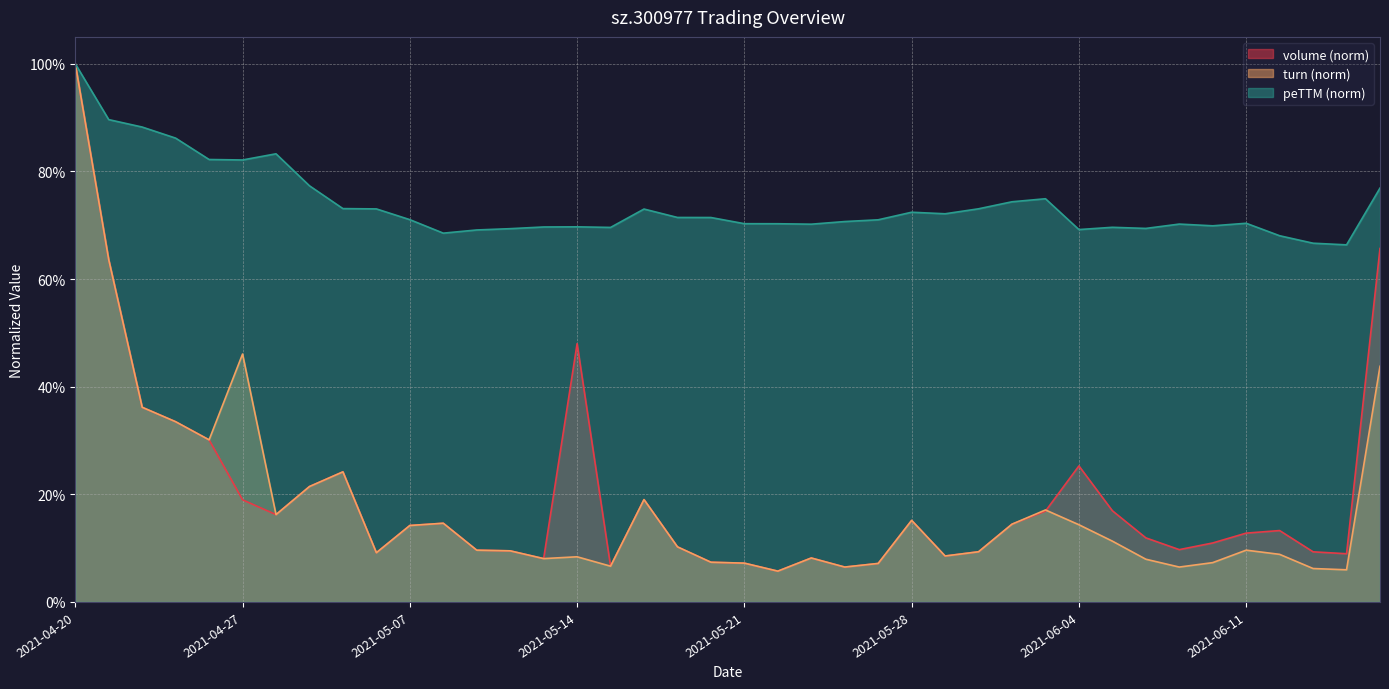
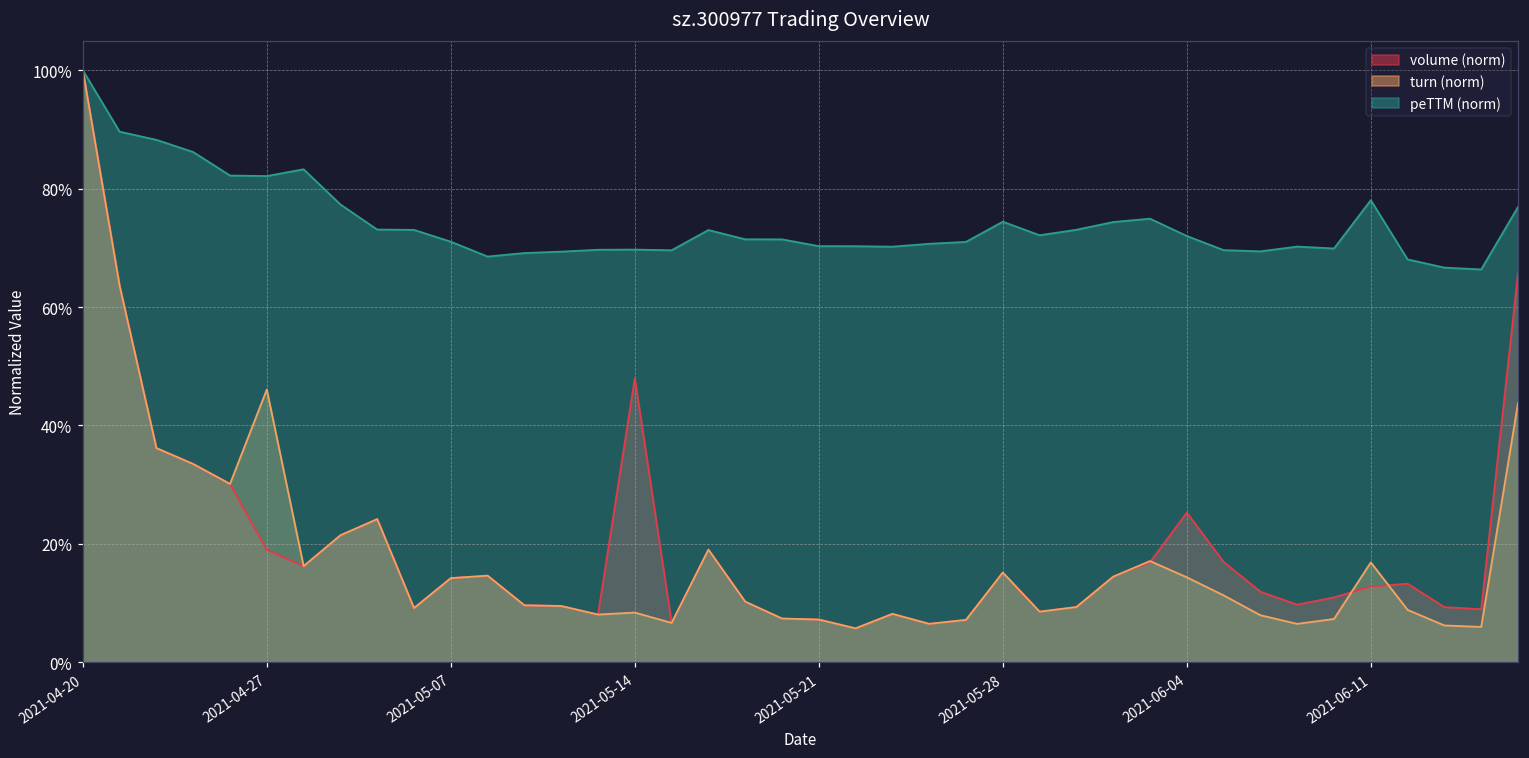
peTTM (norm), 2021-05-28: 72% -> 74%
peTTM (norm), 2021-06-04: 69% -> 72%
turn (norm), 2021-06-11: 10% -> 17%
peTTM (norm), 2021-06-11: 70% -> 78%
